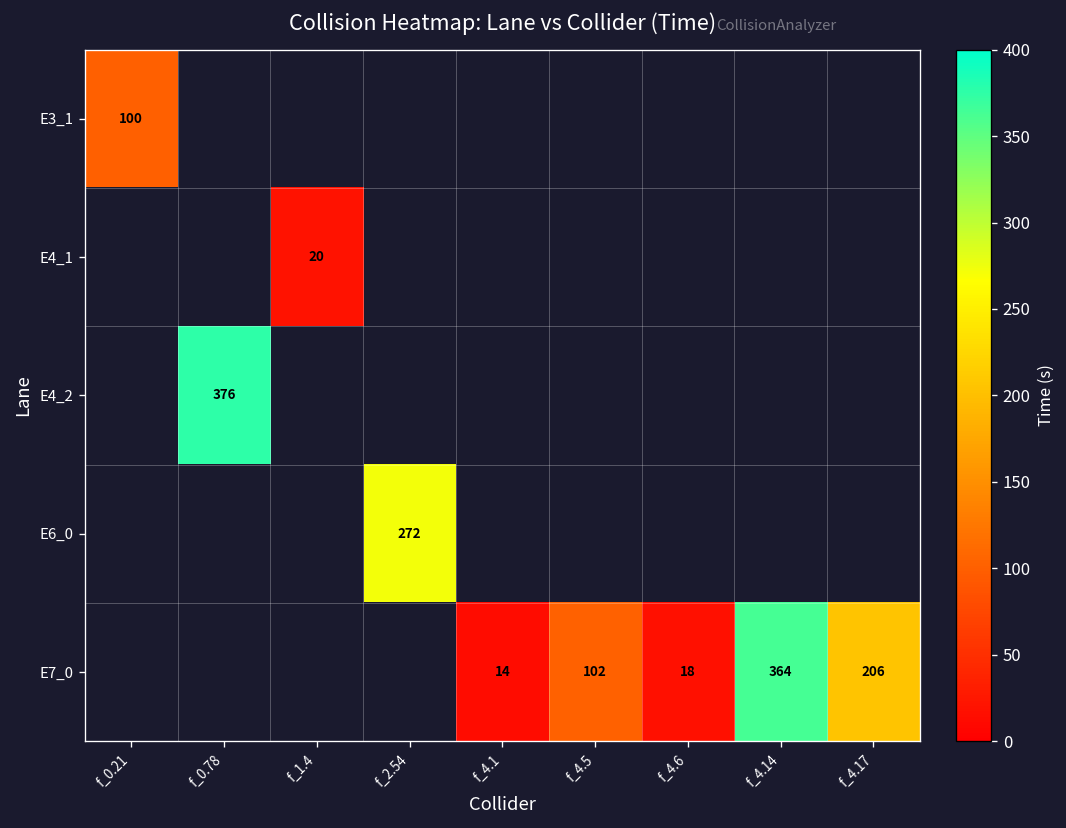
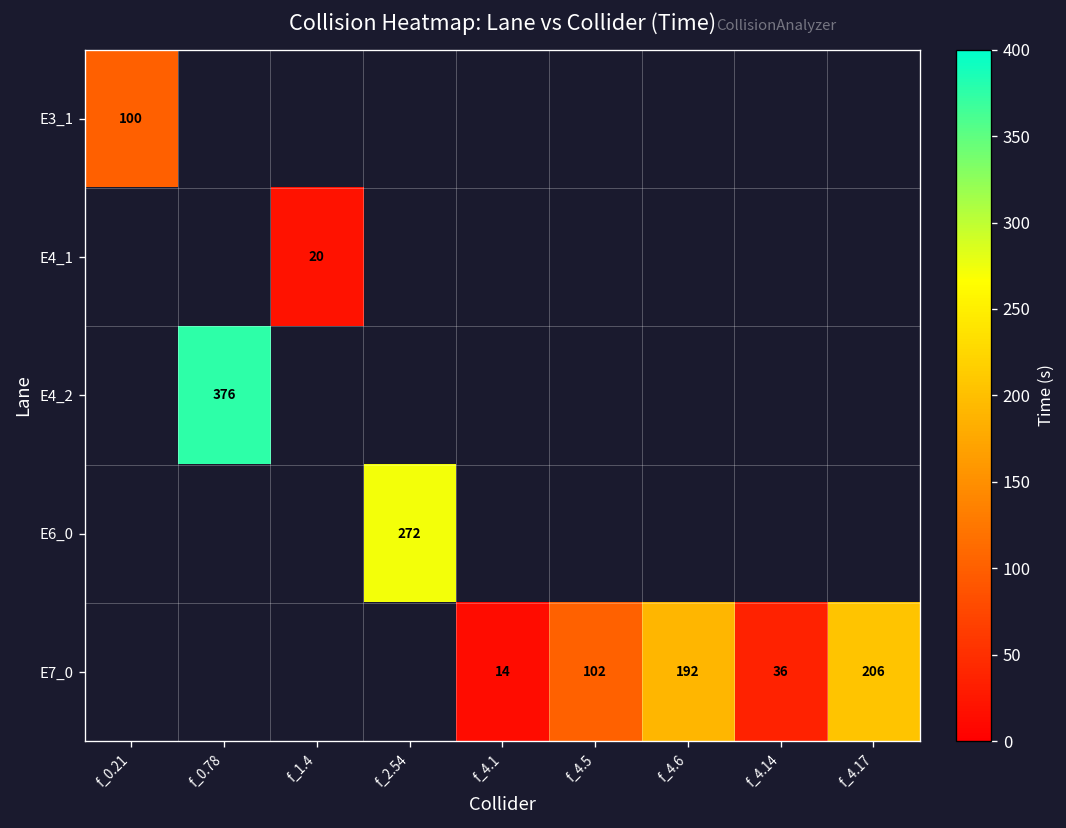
E7_0, f_4.6: 18 -> 192
E7_0, f_4.14: 364 -> 36
